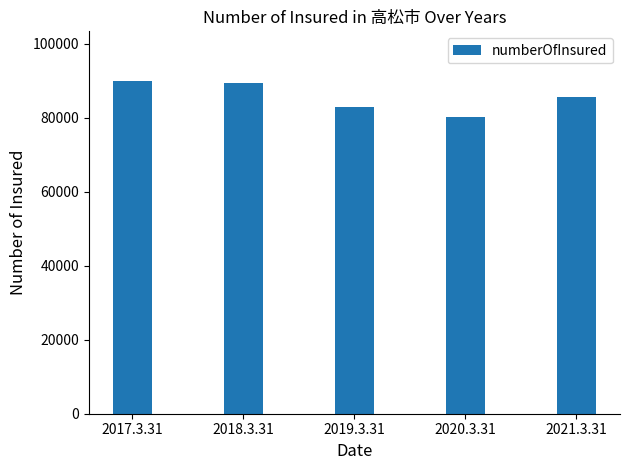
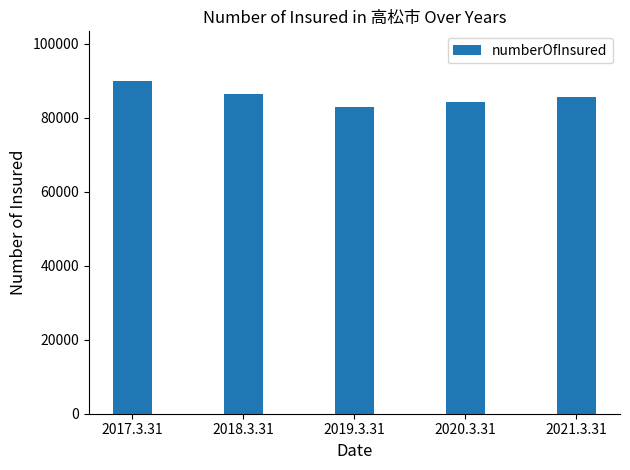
2018.3.31: 89000 -> 86000
2020.3.31: 80000 -> 84000
